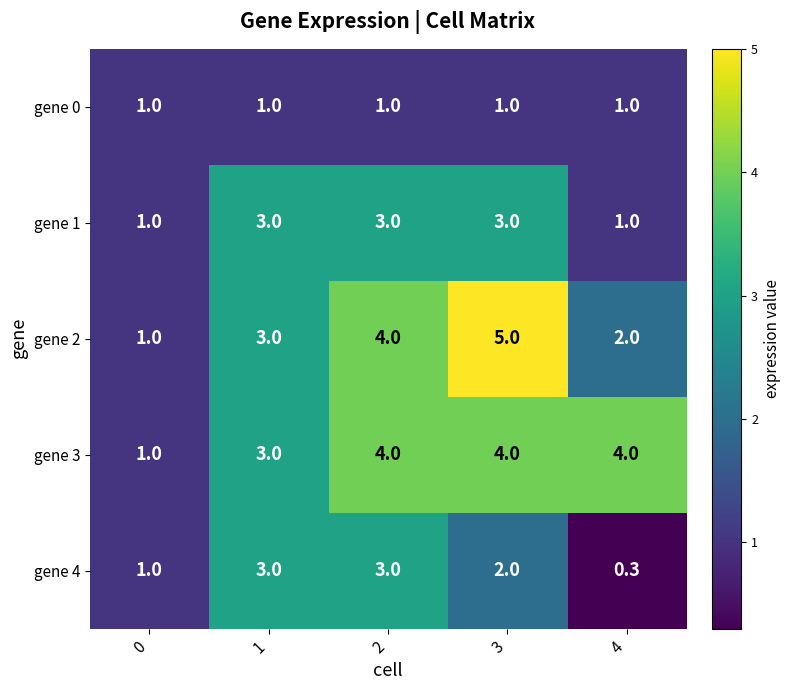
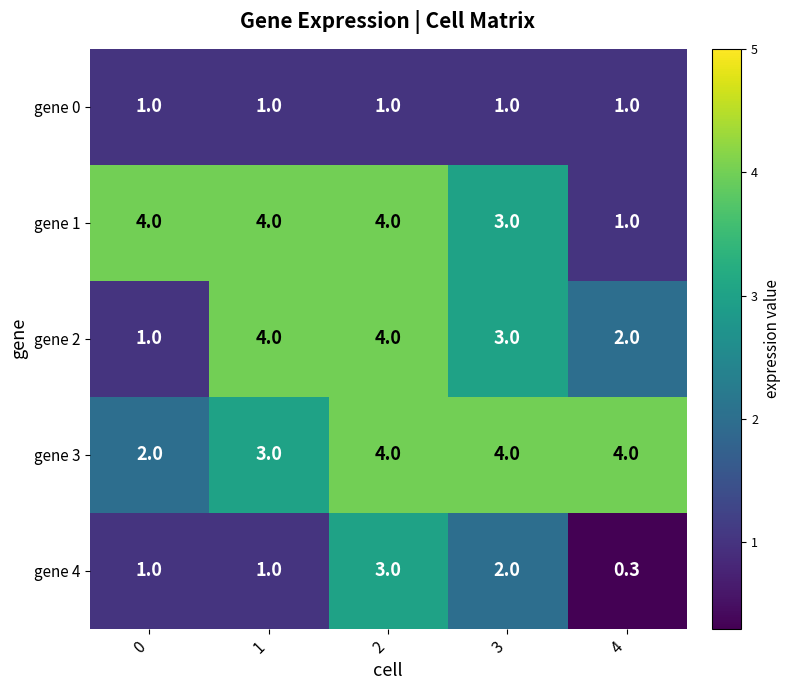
gene 1, 0: 1.0 -> 4.0
gene 1, 1: 3.0 -> 4.0
gene 1, 2: 3.0 -> 4.0
gene 2, 1: 3.0 -> 4.0
gene 2, 3: 5.0 -> 3.0
gene 3, 0: 1.0 -> 2.0
gene 4, 1: 3.0 -> 1.0
